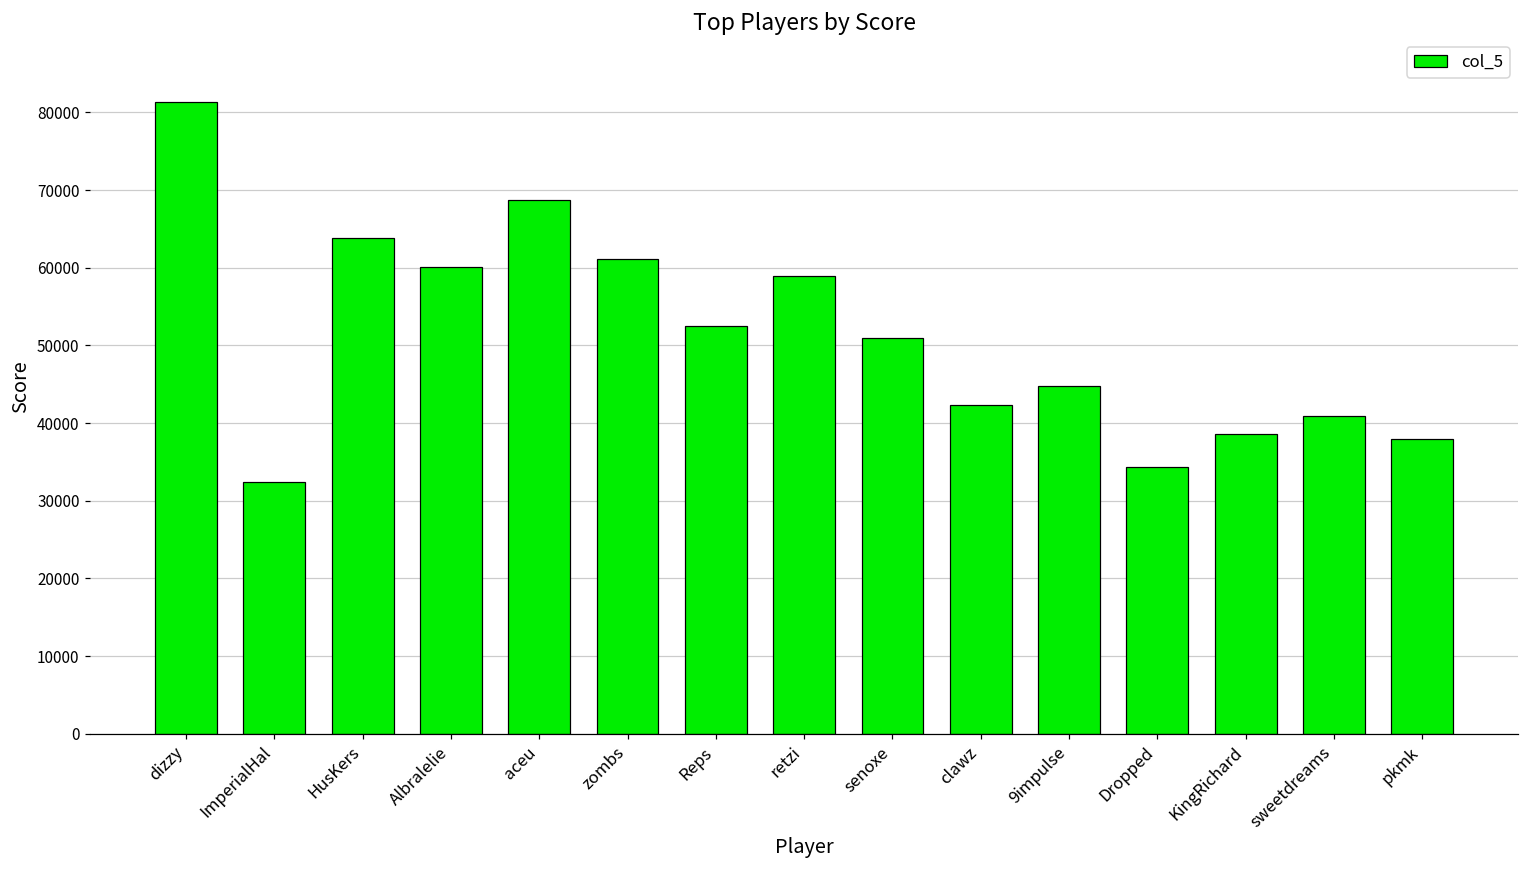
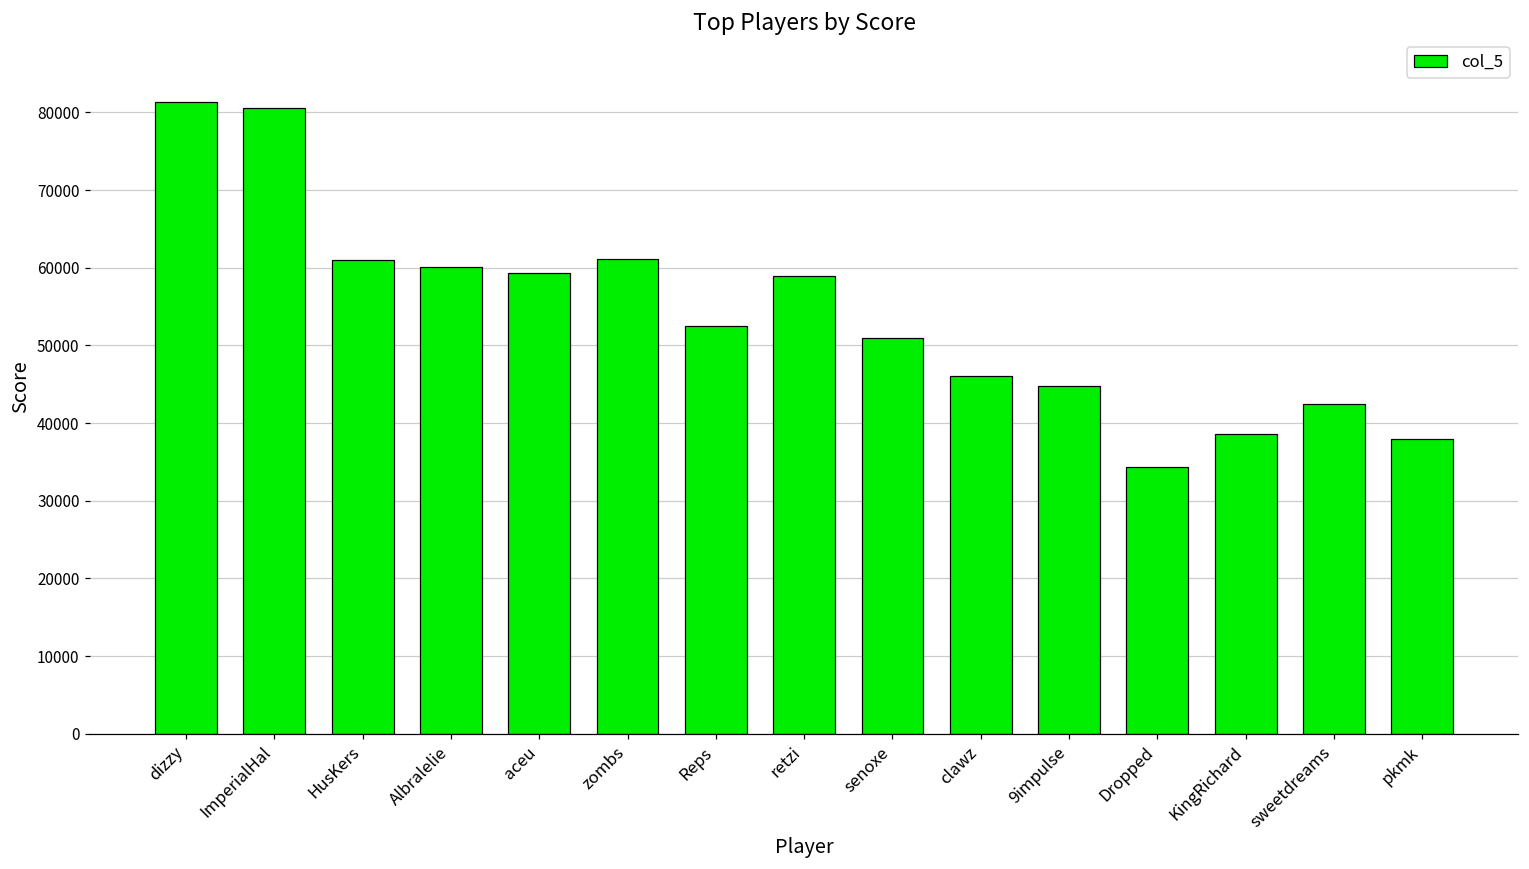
ImperialHal: 32000 -> 81000
HusKers: 64000 -> 61000
aceu: 69000 -> 59000
clawz: 42000 -> 46000
sweetdreams: 41000 -> 42000
